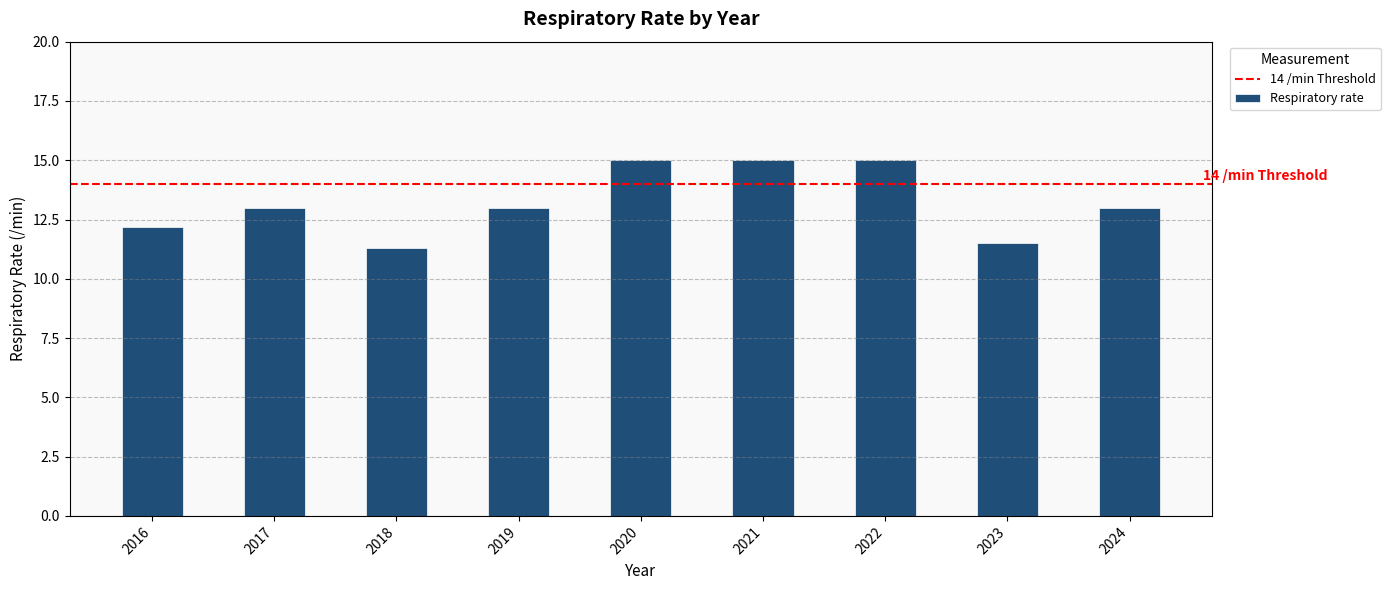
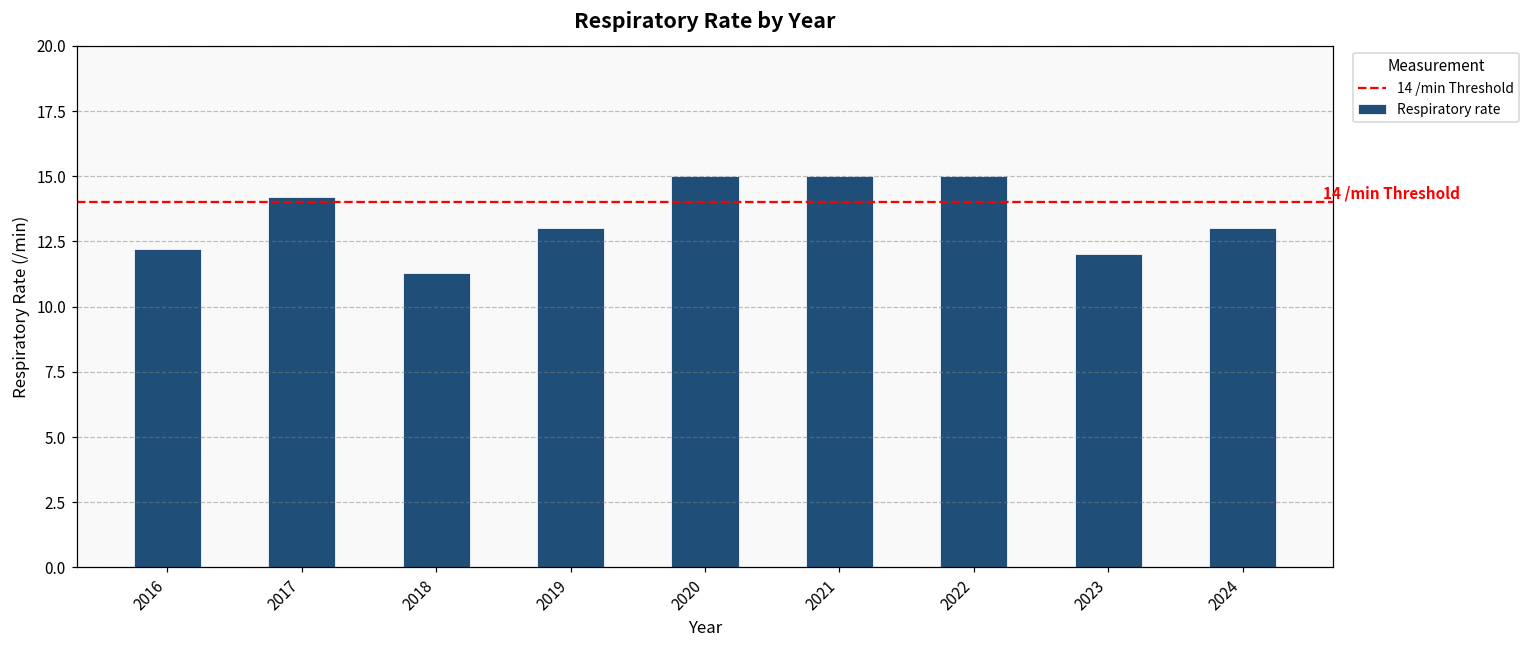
2017: 13.0 -> 14.2
2023: 11.5 -> 12.0
